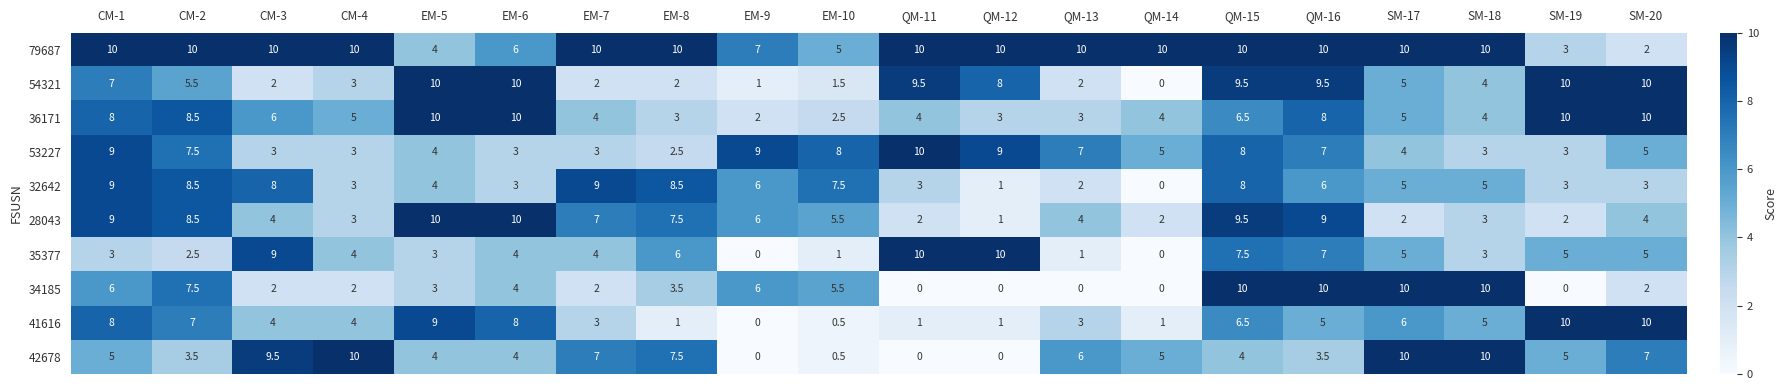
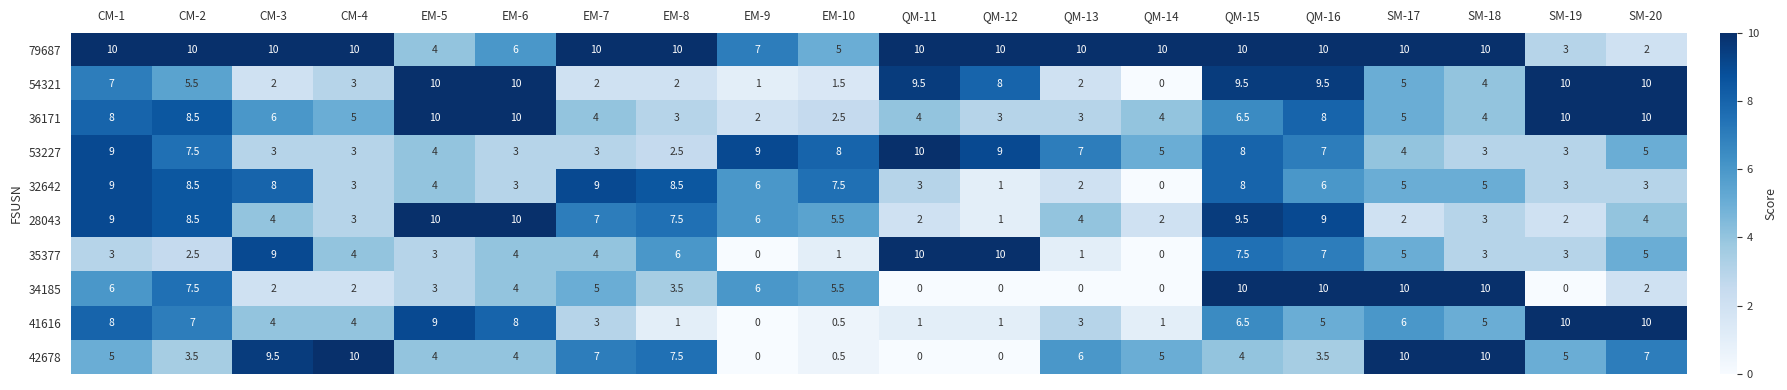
35377, SM-19: 5 -> 3
34185, EM-7: 2 -> 5
